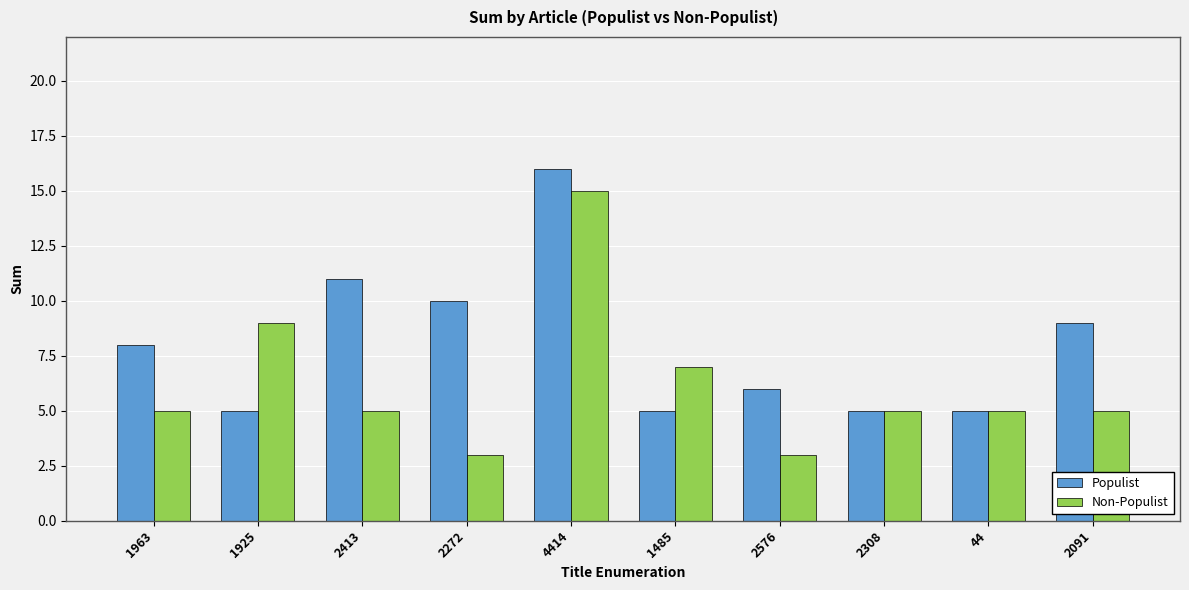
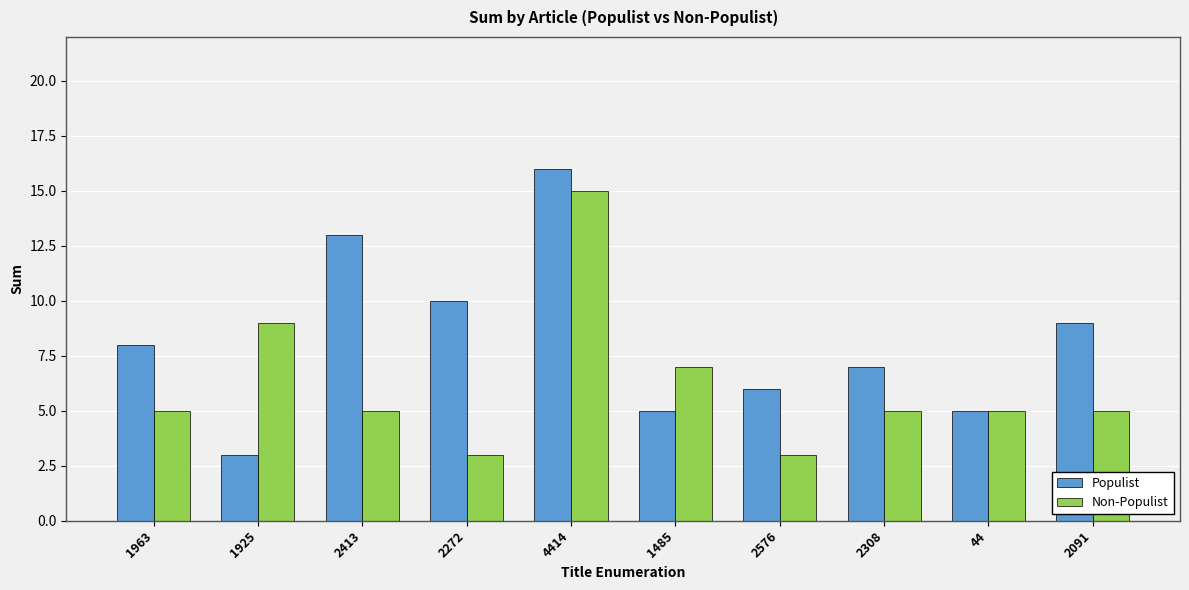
Populist, 1925: 5 -> 3
Populist, 2413: 11 -> 13
Populist, 2308: 5 -> 7
